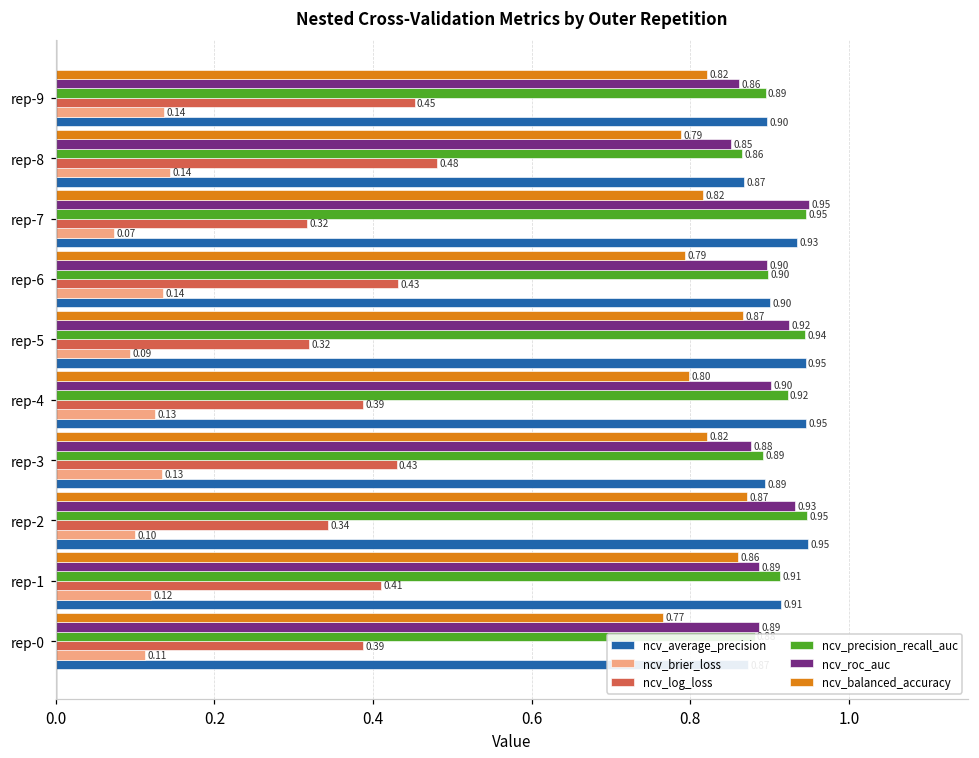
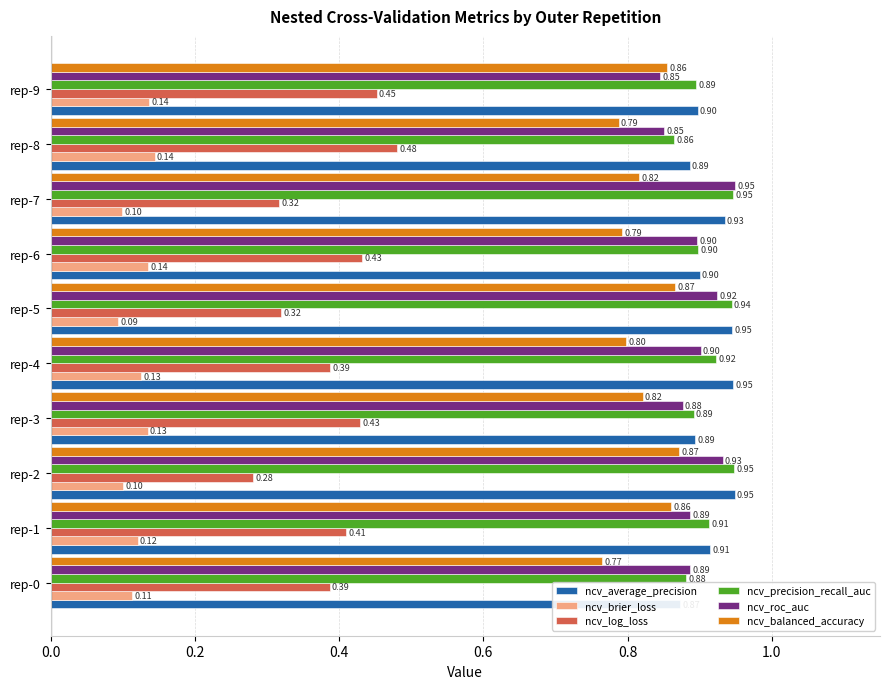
ncv_balanced_accuracy, rep-9: 0.82 -> 0.86
ncv_roc_auc, rep-9: 0.86 -> 0.85
ncv_average_precision, rep-8: 0.87 -> 0.89
ncv_brier_loss, rep-7: 0.07 -> 0.10
ncv_log_loss, rep-2: 0.34 -> 0.28
